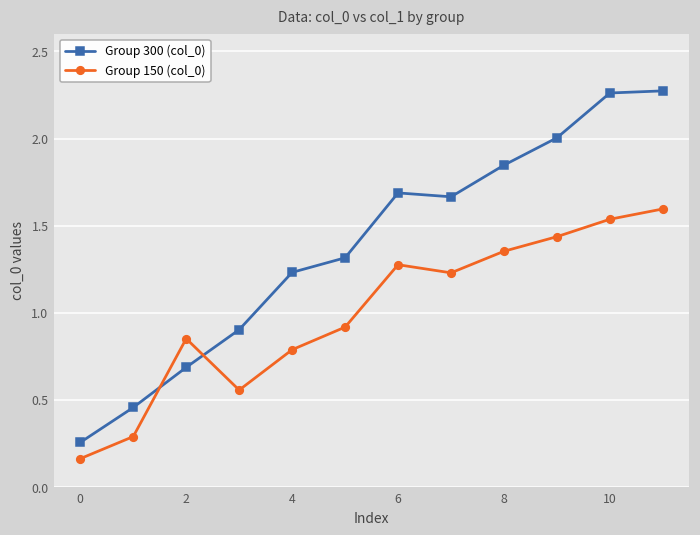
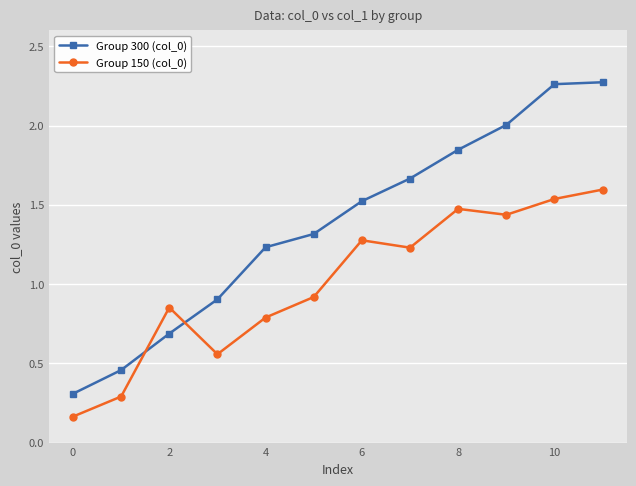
Group 300 (col_0), 0: 0.26 -> 0.31
Group 300 (col_0), 6: 1.69 -> 1.52
Group 150 (col_0), 8: 1.35 -> 1.47
